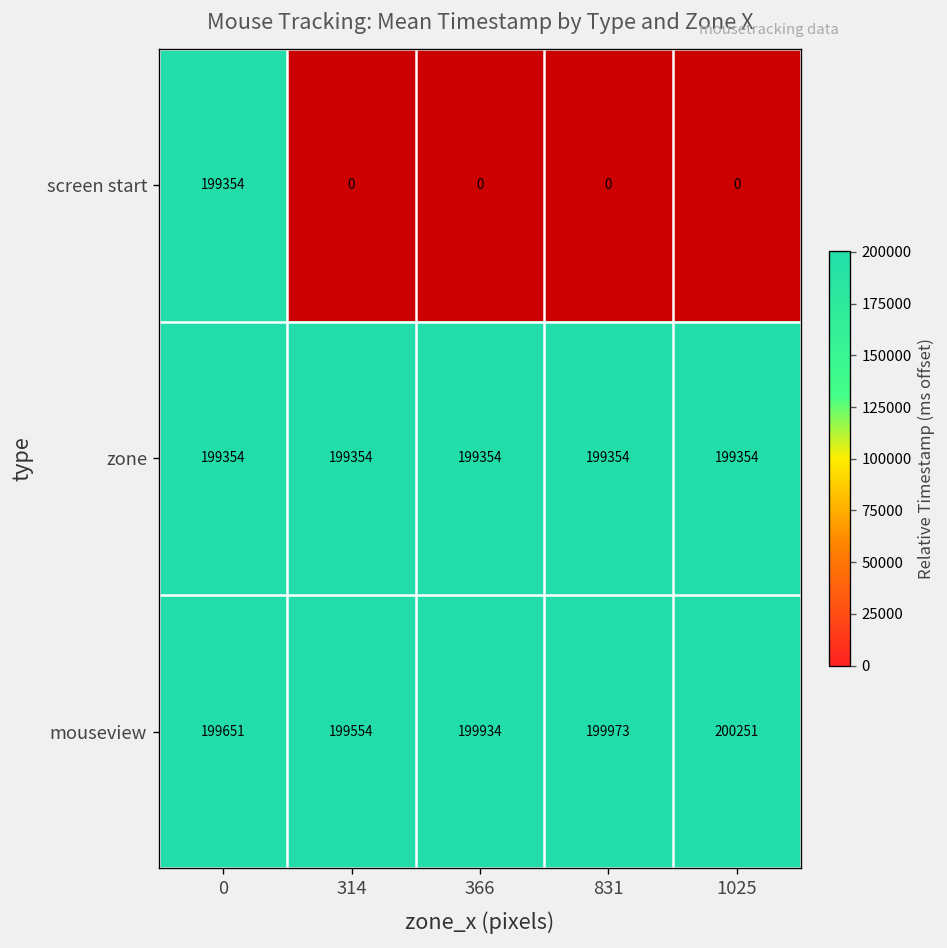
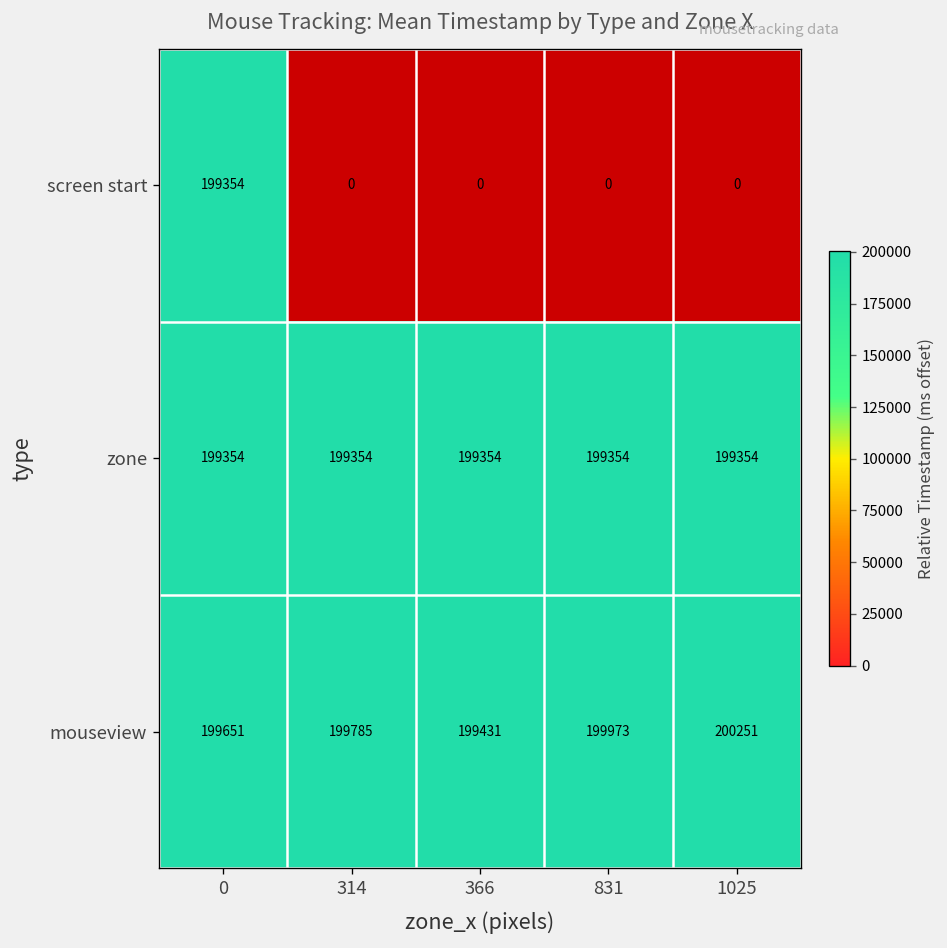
mouseview, 314: 199554 -> 199785
mouseview, 366: 199934 -> 199431
